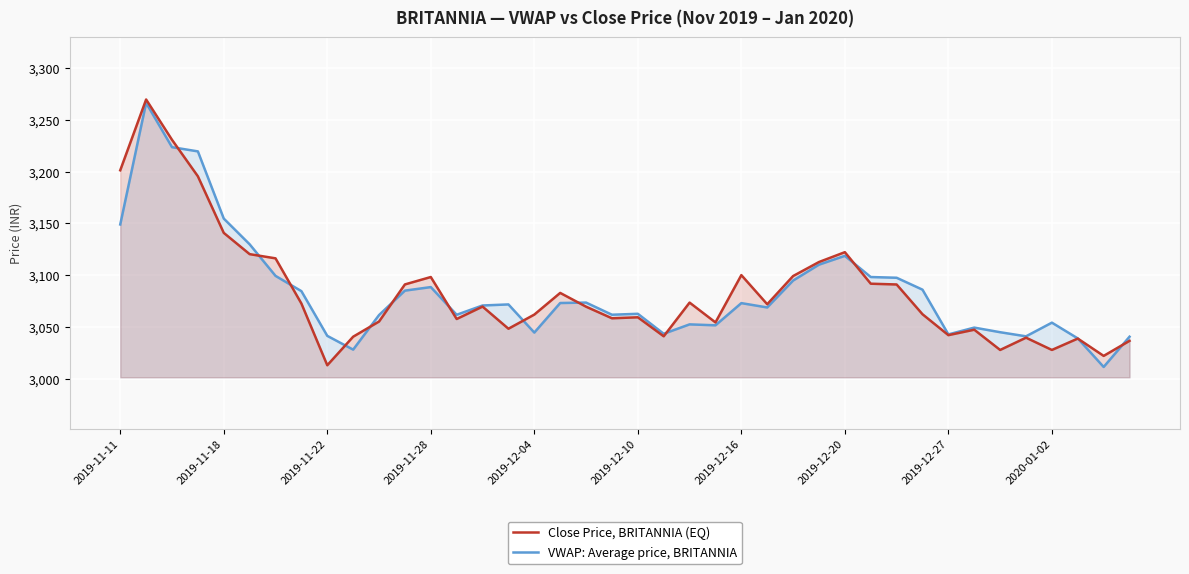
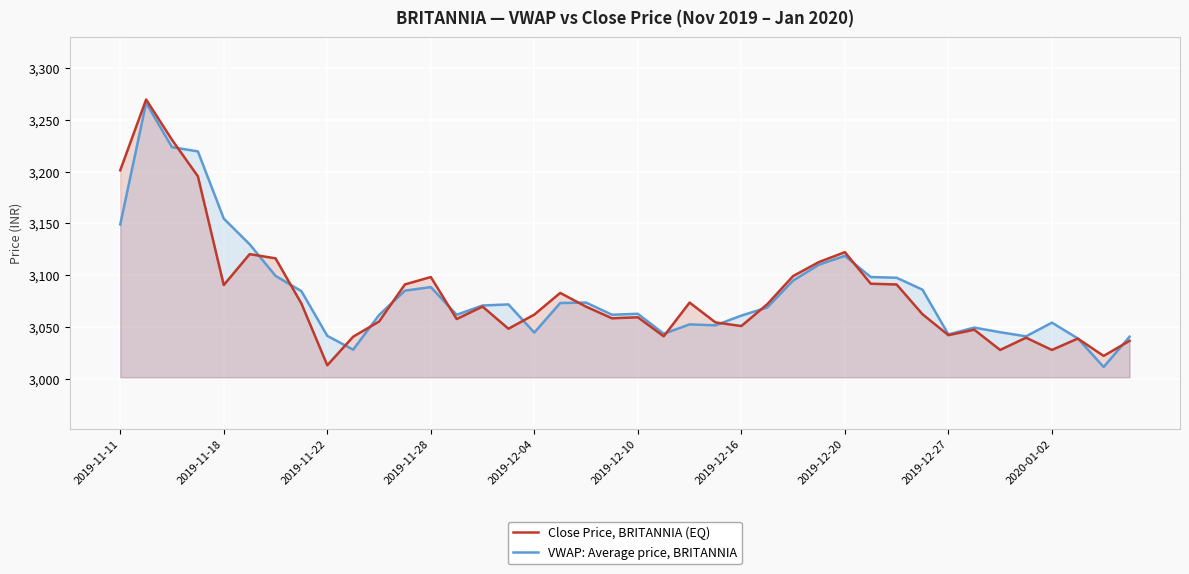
Close Price, BRITANNIA (EQ), 2019-11-18: 3,141 -> 3,091
Close Price, BRITANNIA (EQ), 2019-12-16: 3,100 -> 3,051
VWAP: Average price, BRITANNIA, 2019-12-16: 3,073 -> 3,061
